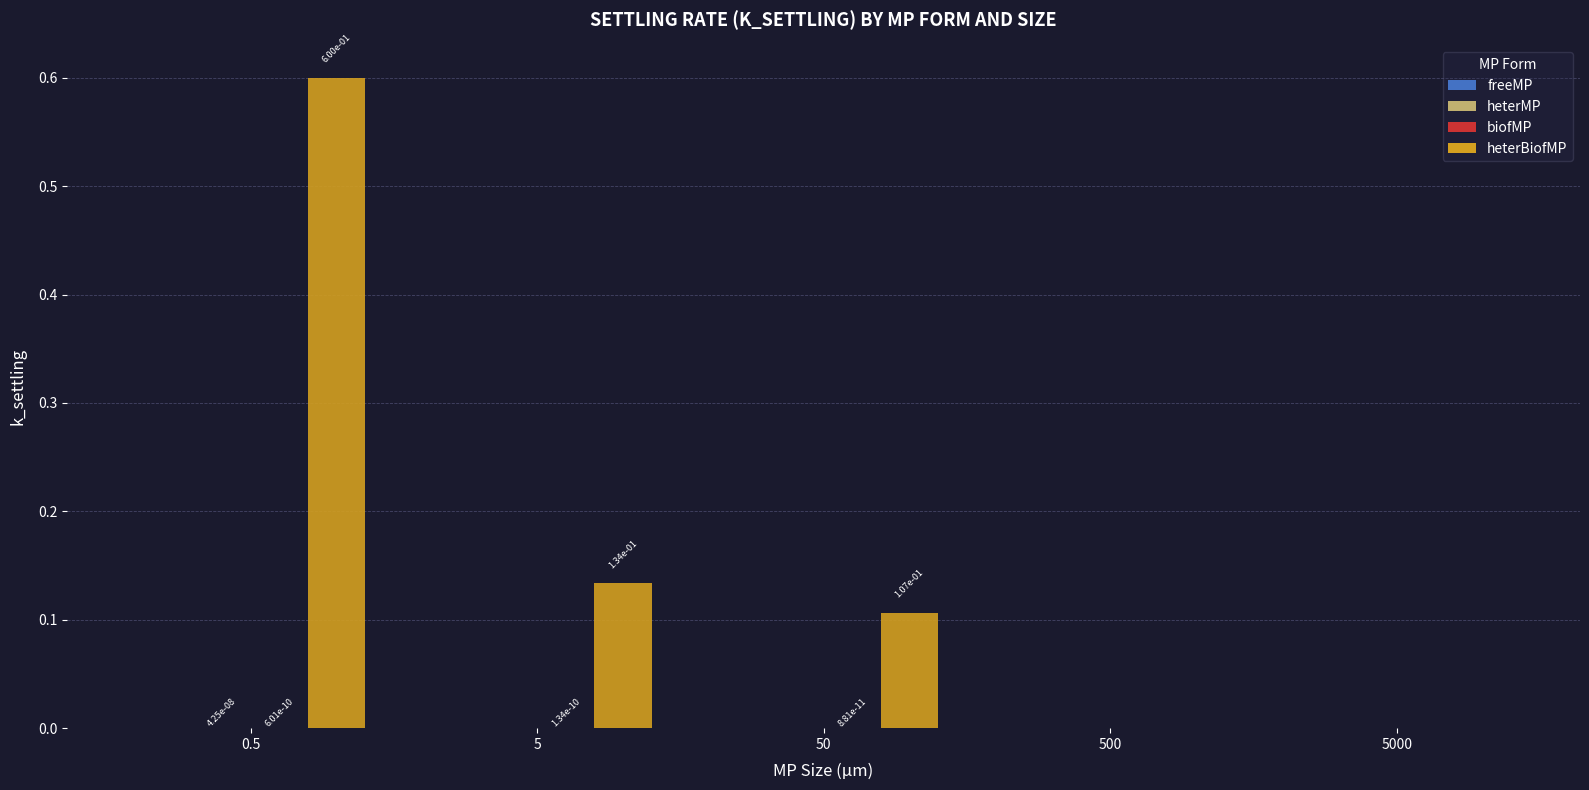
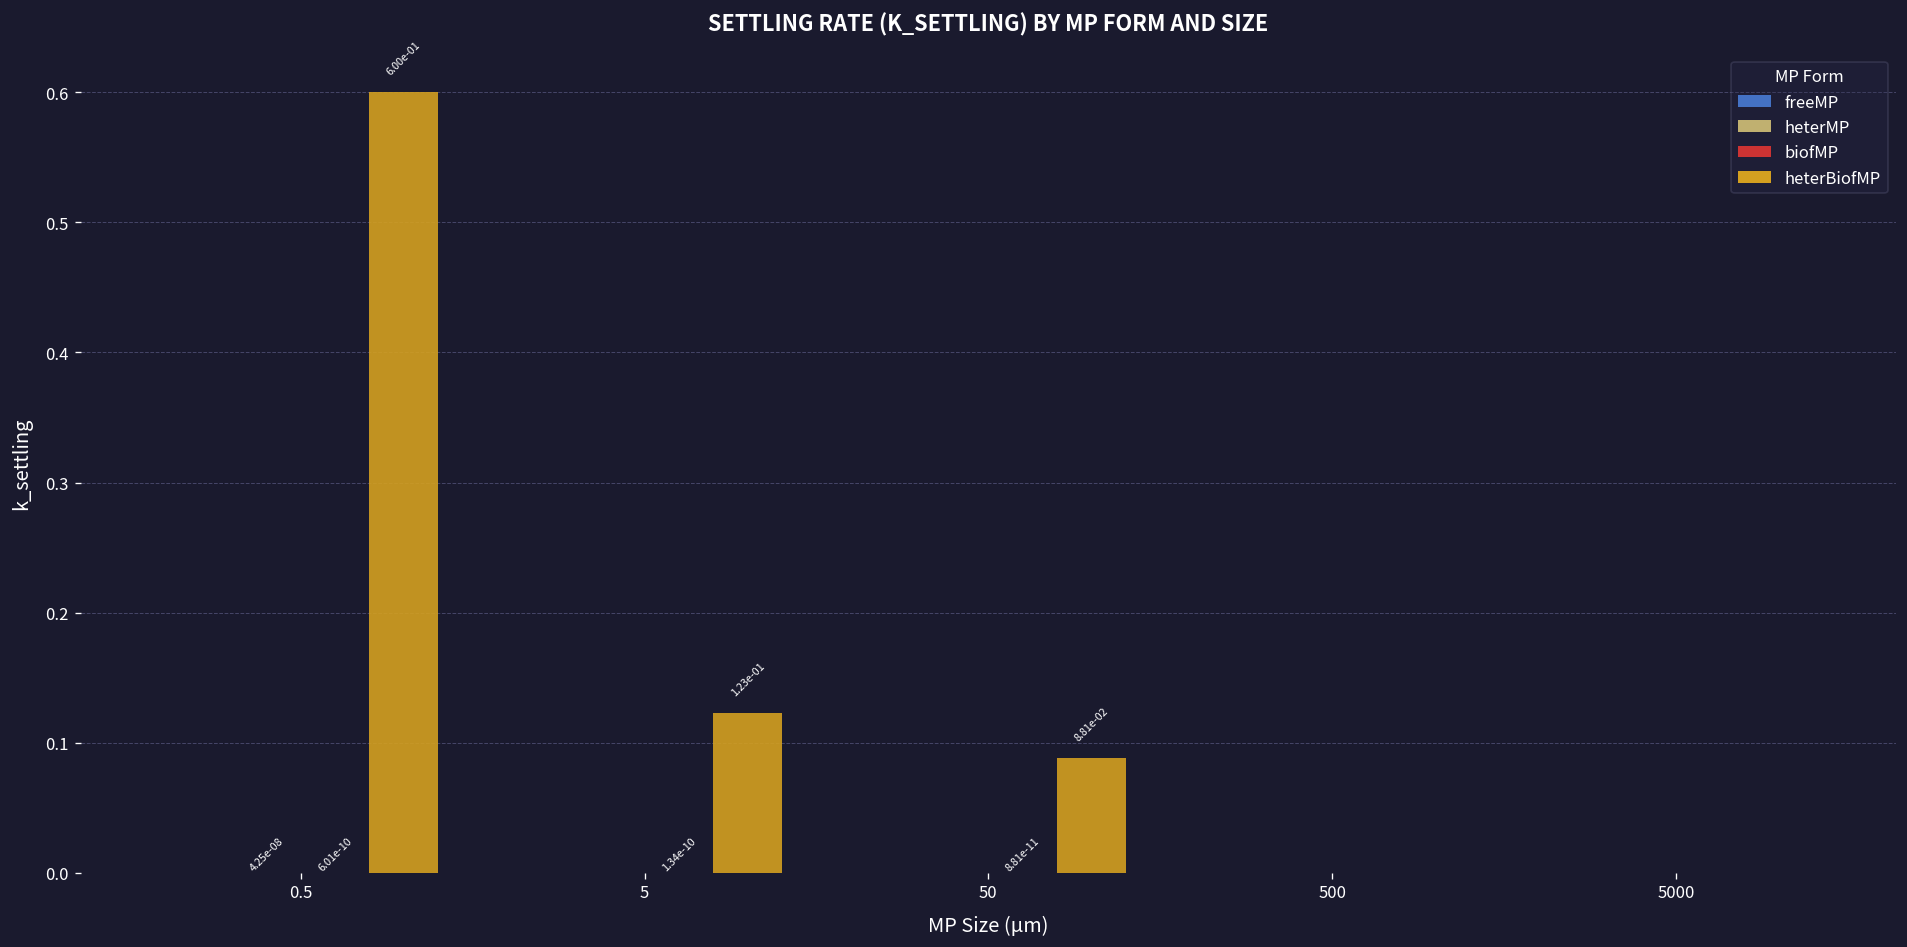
heterBiofMP, 5: 1.34e-01 -> 1.23e-01
heterBiofMP, 50: 1.07e-01 -> 8.81e-02
